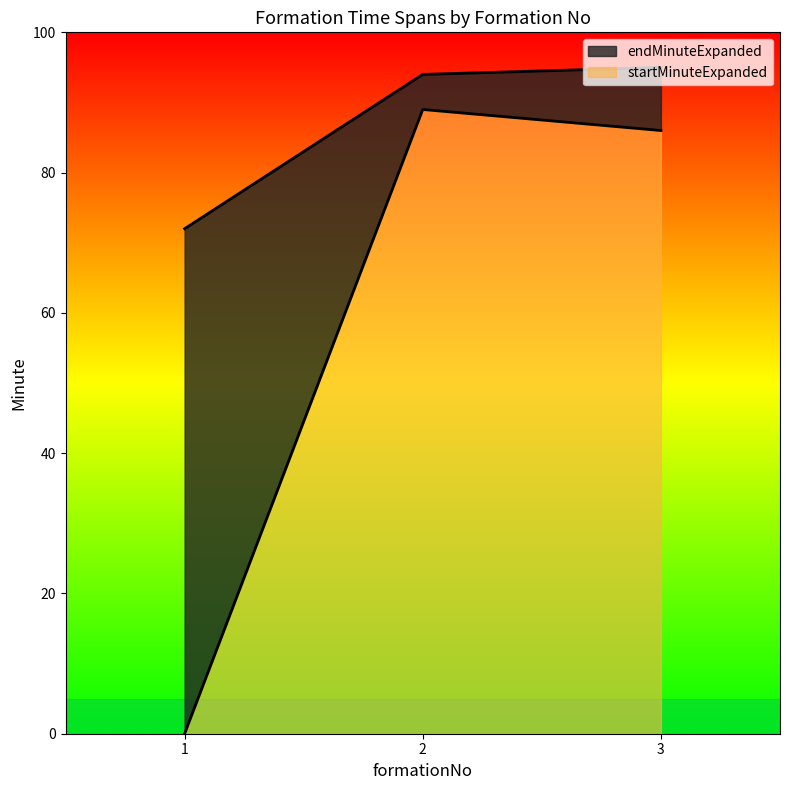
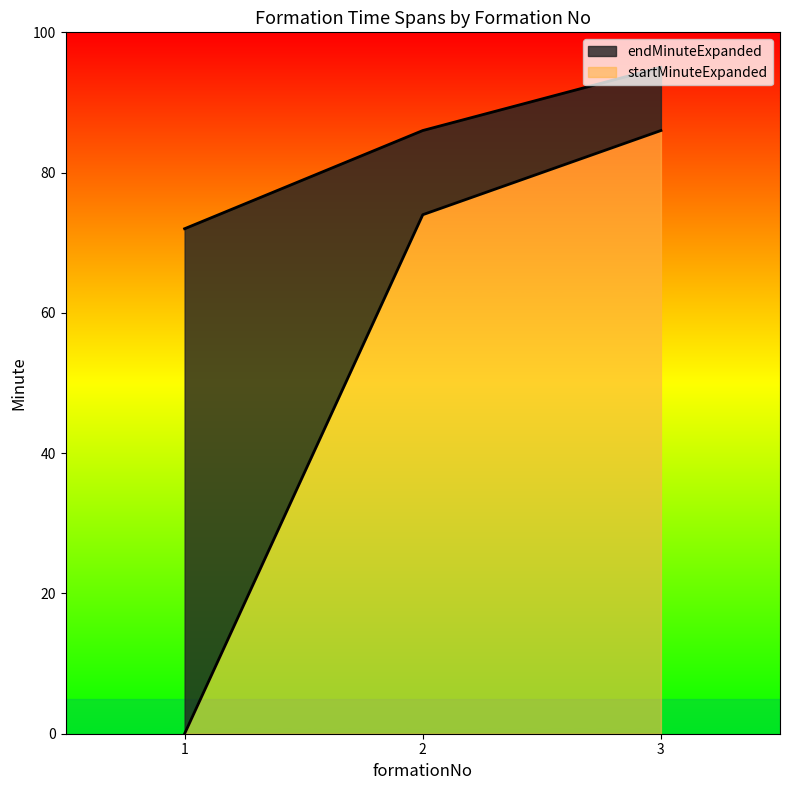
startMinuteExpanded, 2: 89 -> 74
endMinuteExpanded, 2: 94 -> 86
